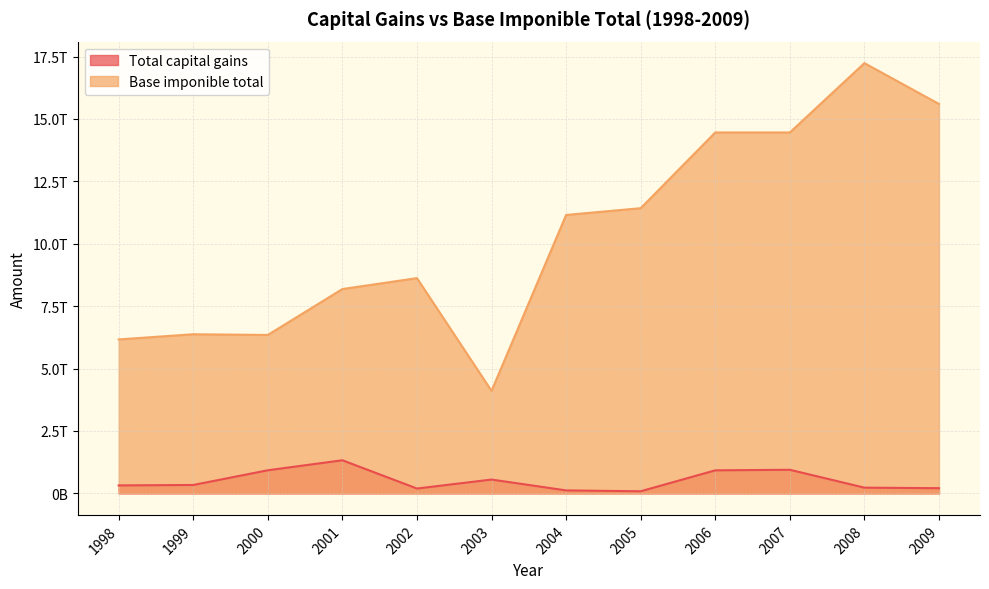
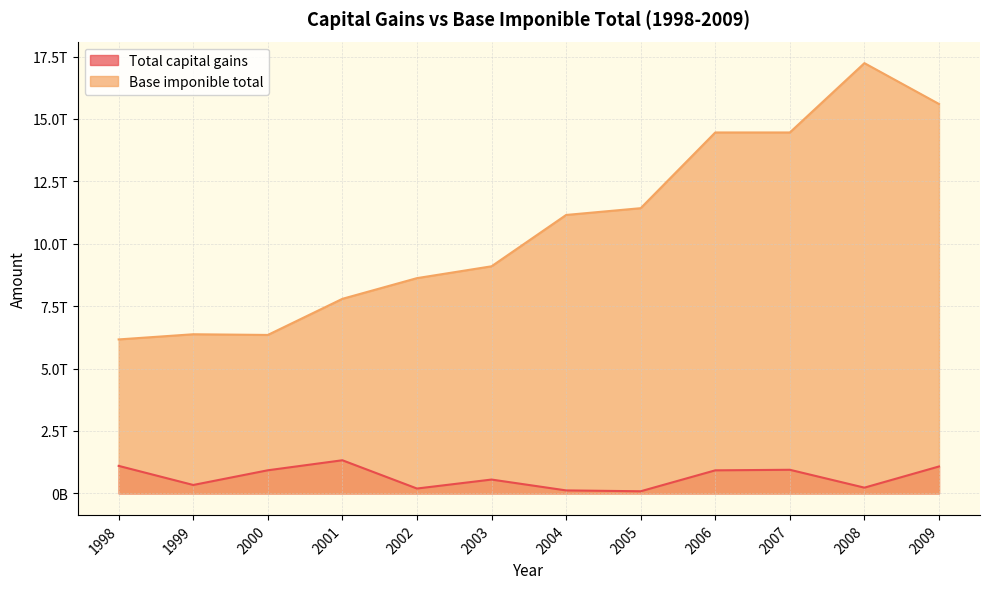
Total capital gains, 1998: 0.3T -> 1.1T
Base imponible total, 2001: 8.2T -> 7.8T
Base imponible total, 2003: 4.1T -> 9.1T
Total capital gains, 2009: 0.2T -> 1.1T
